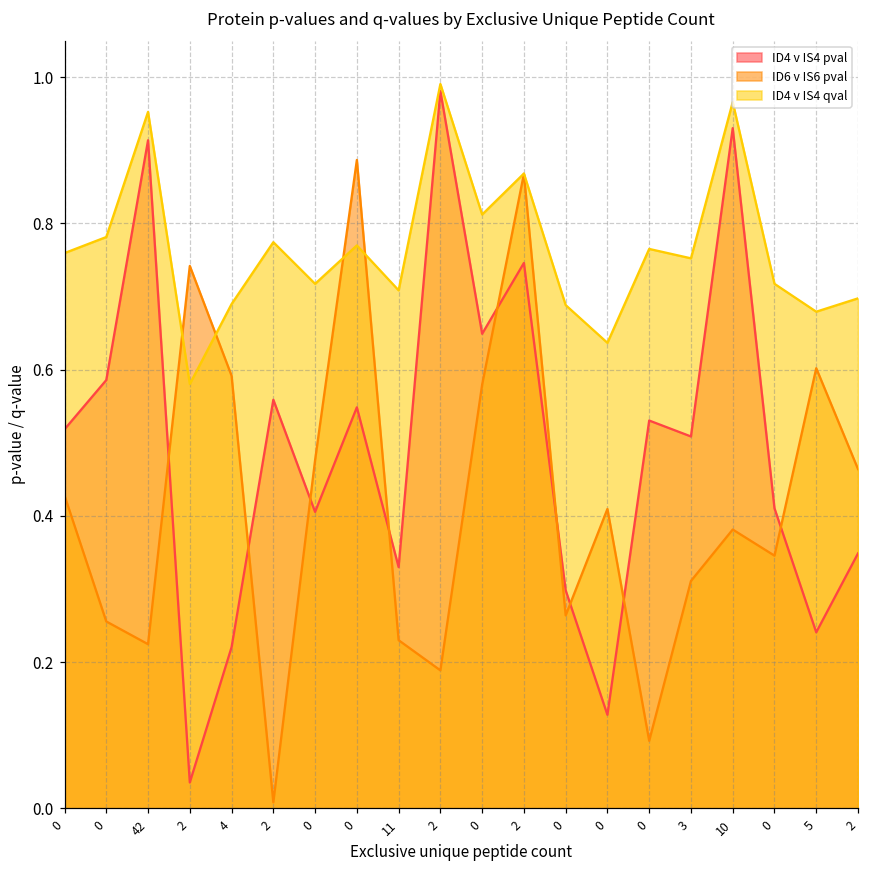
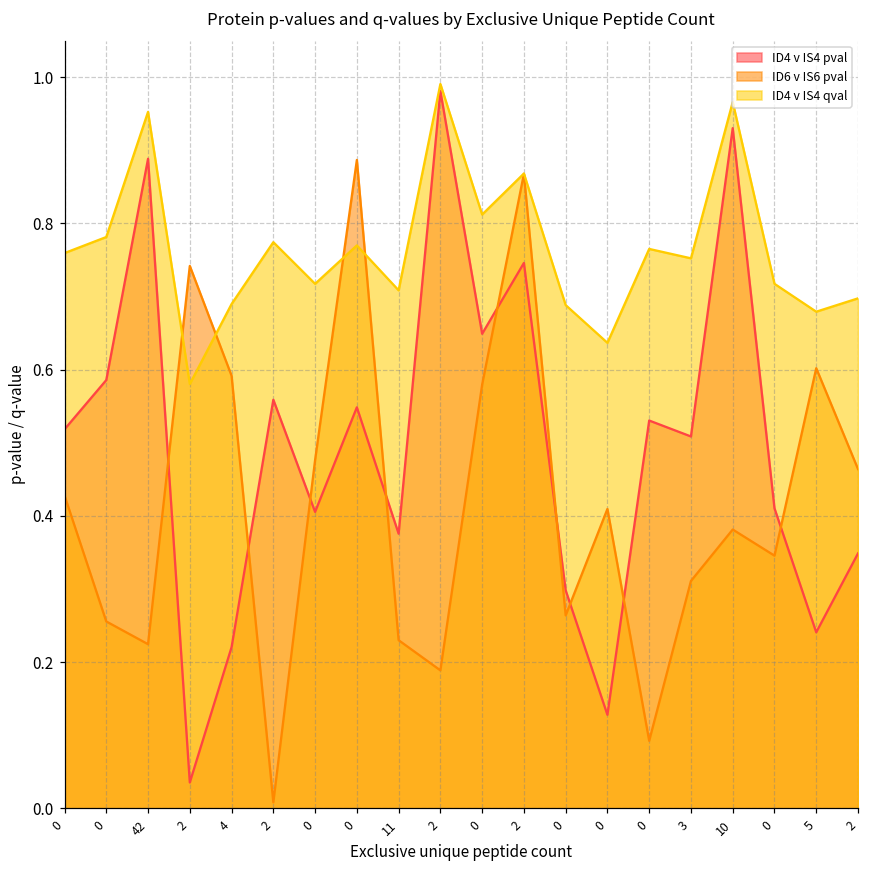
ID4 v IS4 pval, 42: 0.91 -> 0.89
ID4 v IS4 pval, 11: 0.33 -> 0.38
